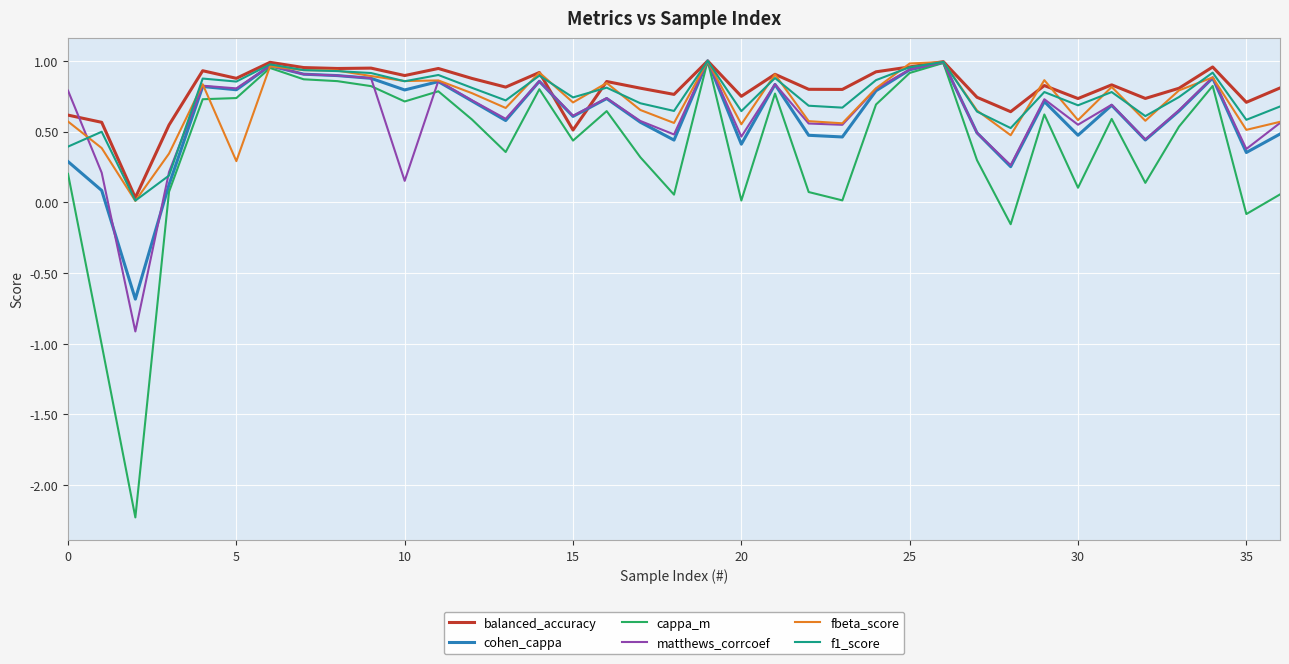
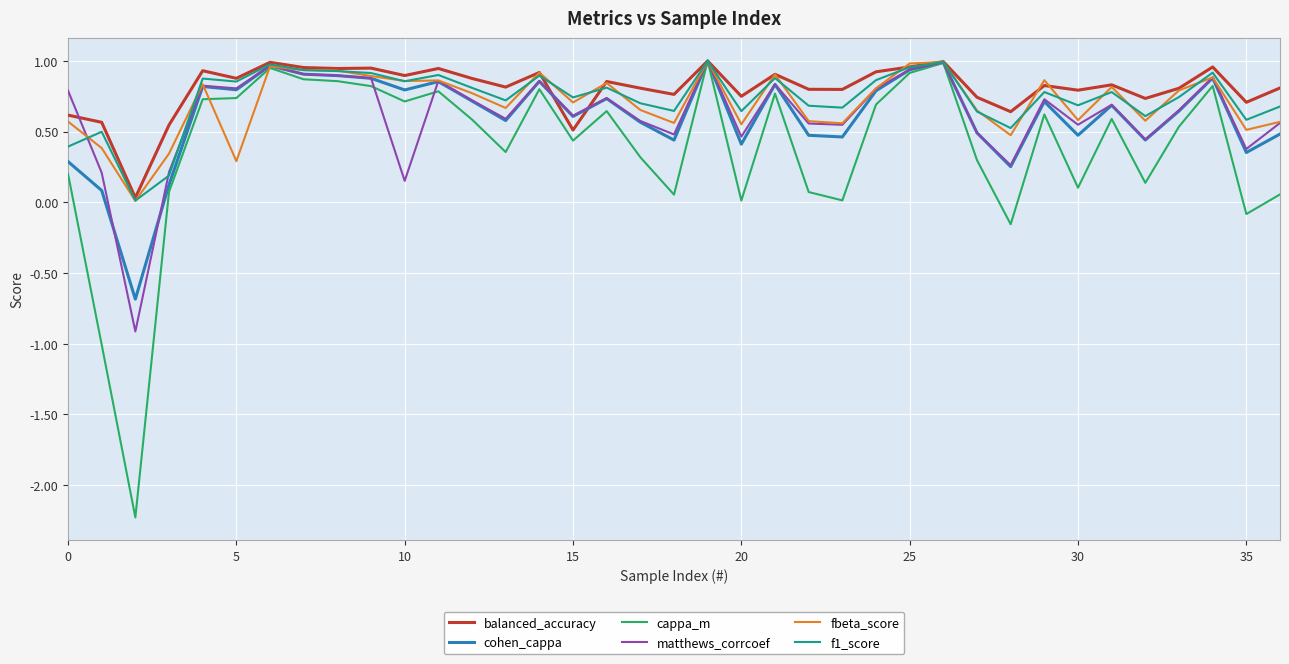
balanced_accuracy, 30: 0.73 -> 0.79
